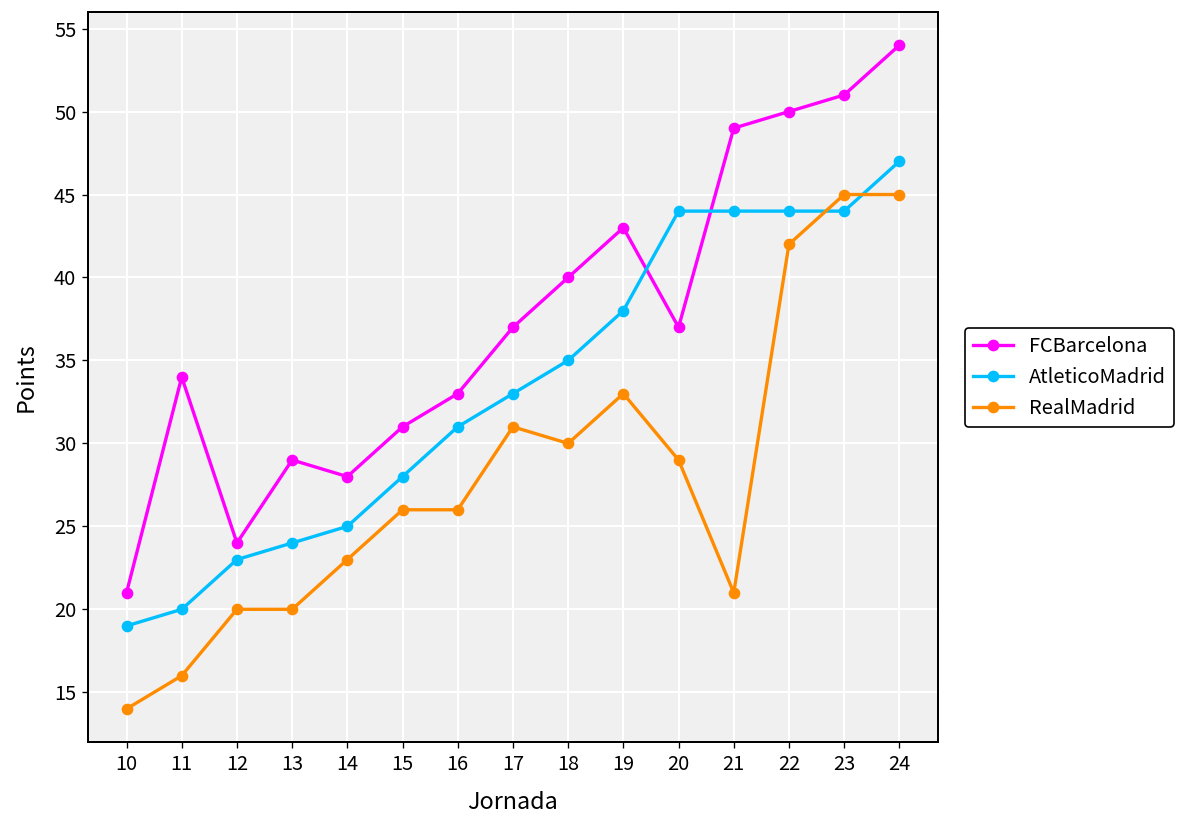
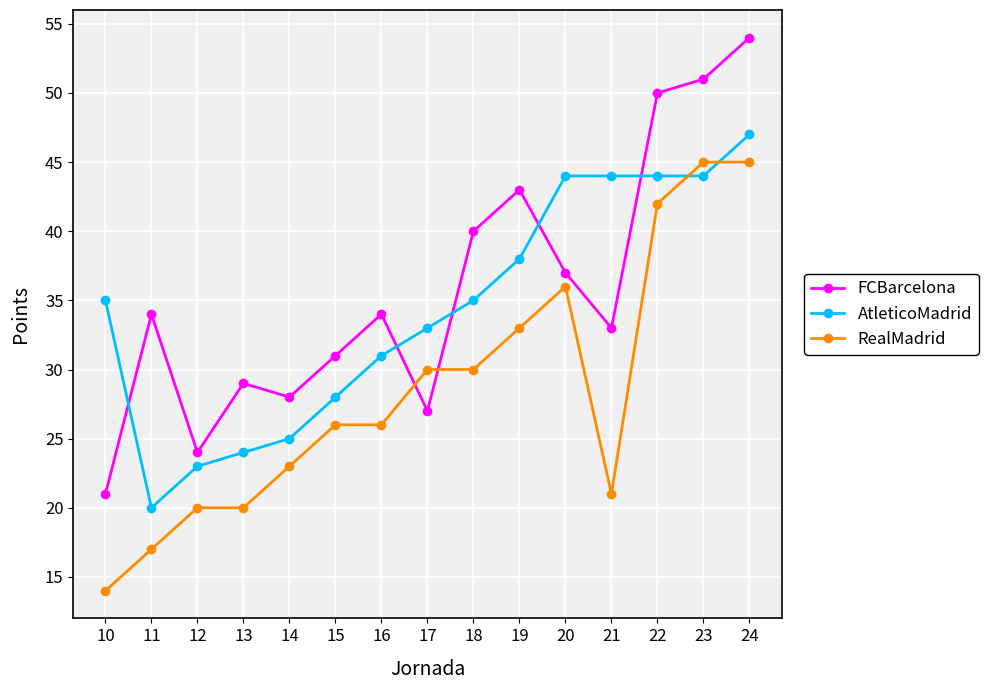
AtleticoMadrid, 10: 19 -> 35
RealMadrid, 11: 16 -> 17
FCBarcelona, 16: 33 -> 34
FCBarcelona, 17: 37 -> 27
RealMadrid, 17: 31 -> 30
RealMadrid, 20: 29 -> 36
FCBarcelona, 21: 49 -> 33
